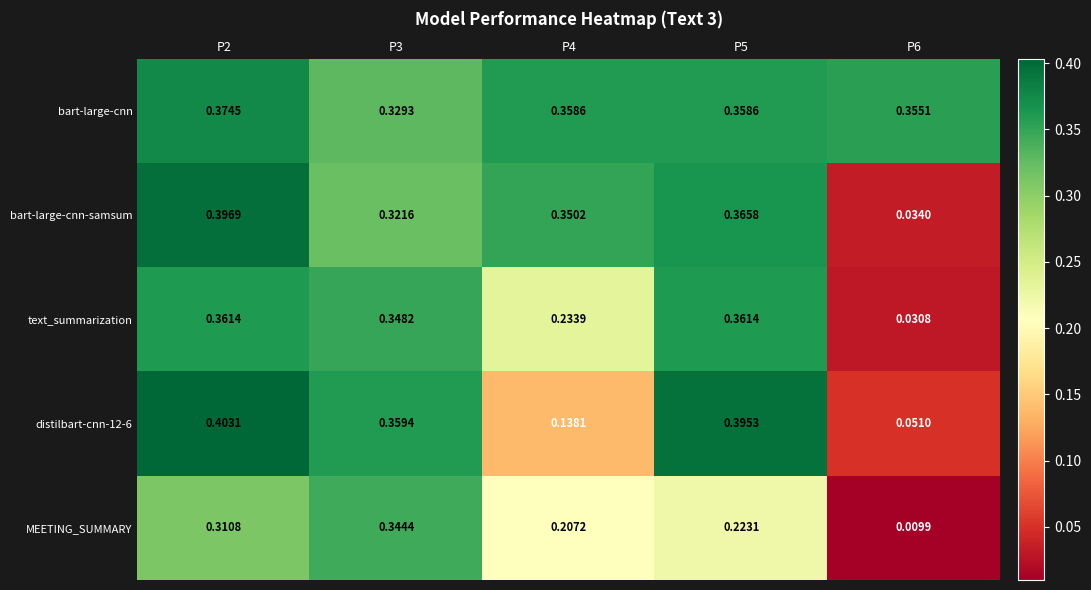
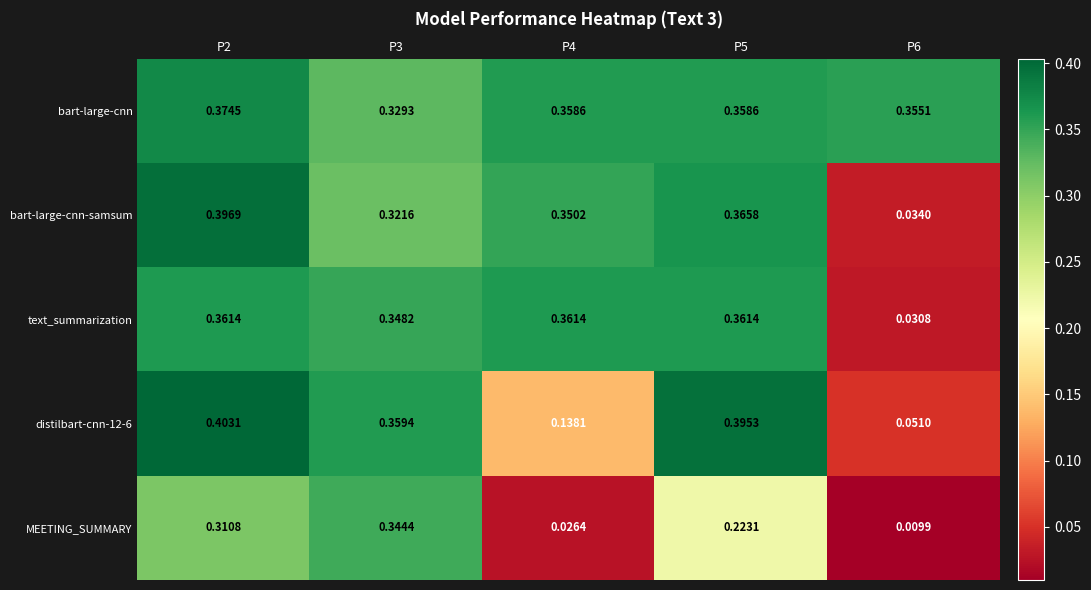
text_summarization, P4: 0.2339 -> 0.3614
MEETING_SUMMARY, P4: 0.2072 -> 0.0264
